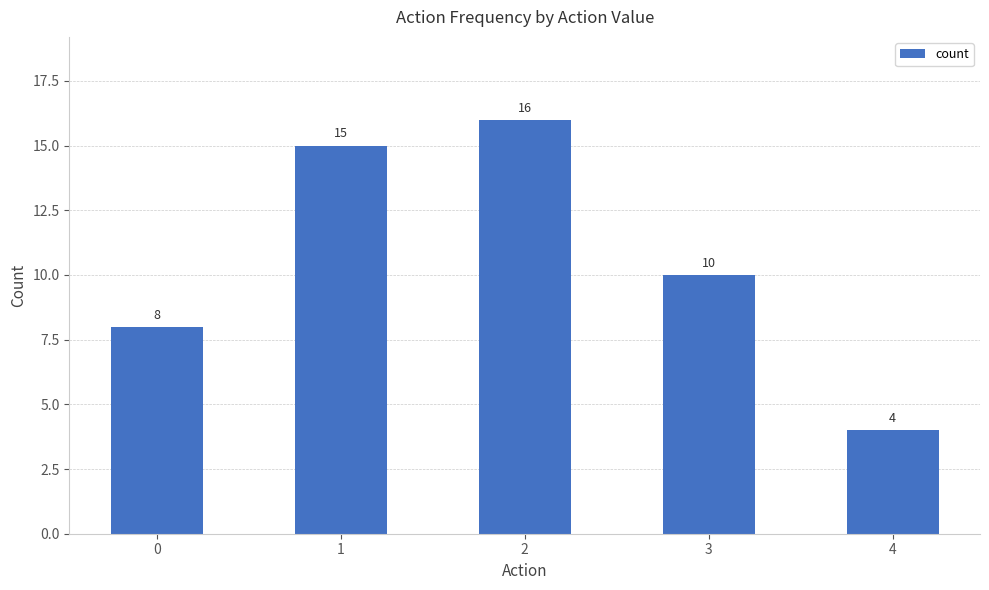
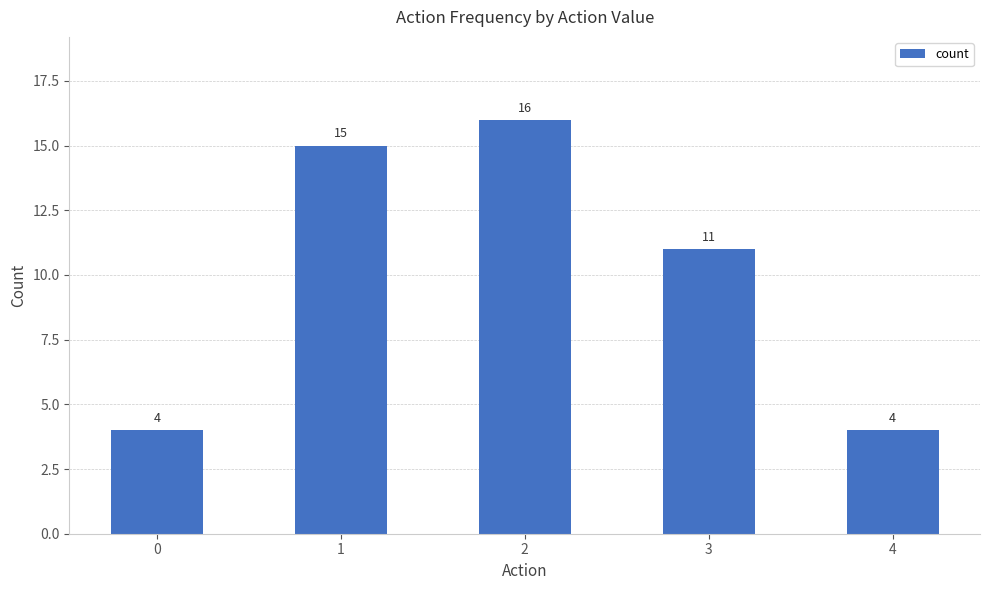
0: 8 -> 4
3: 10 -> 11
